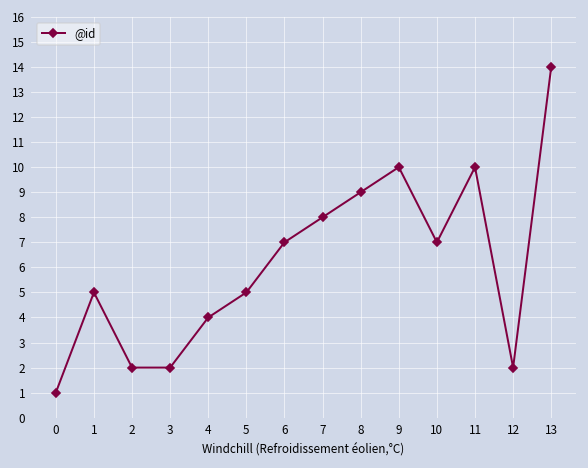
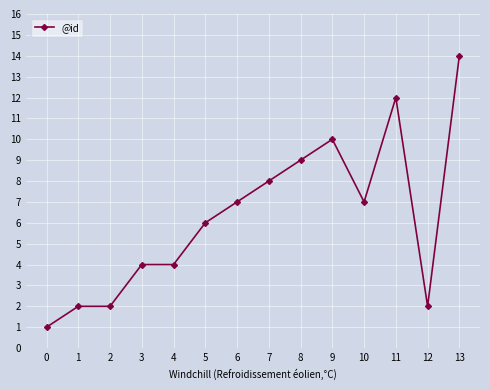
1: 5 -> 2
3: 2 -> 4
5: 5 -> 6
11: 10 -> 12
